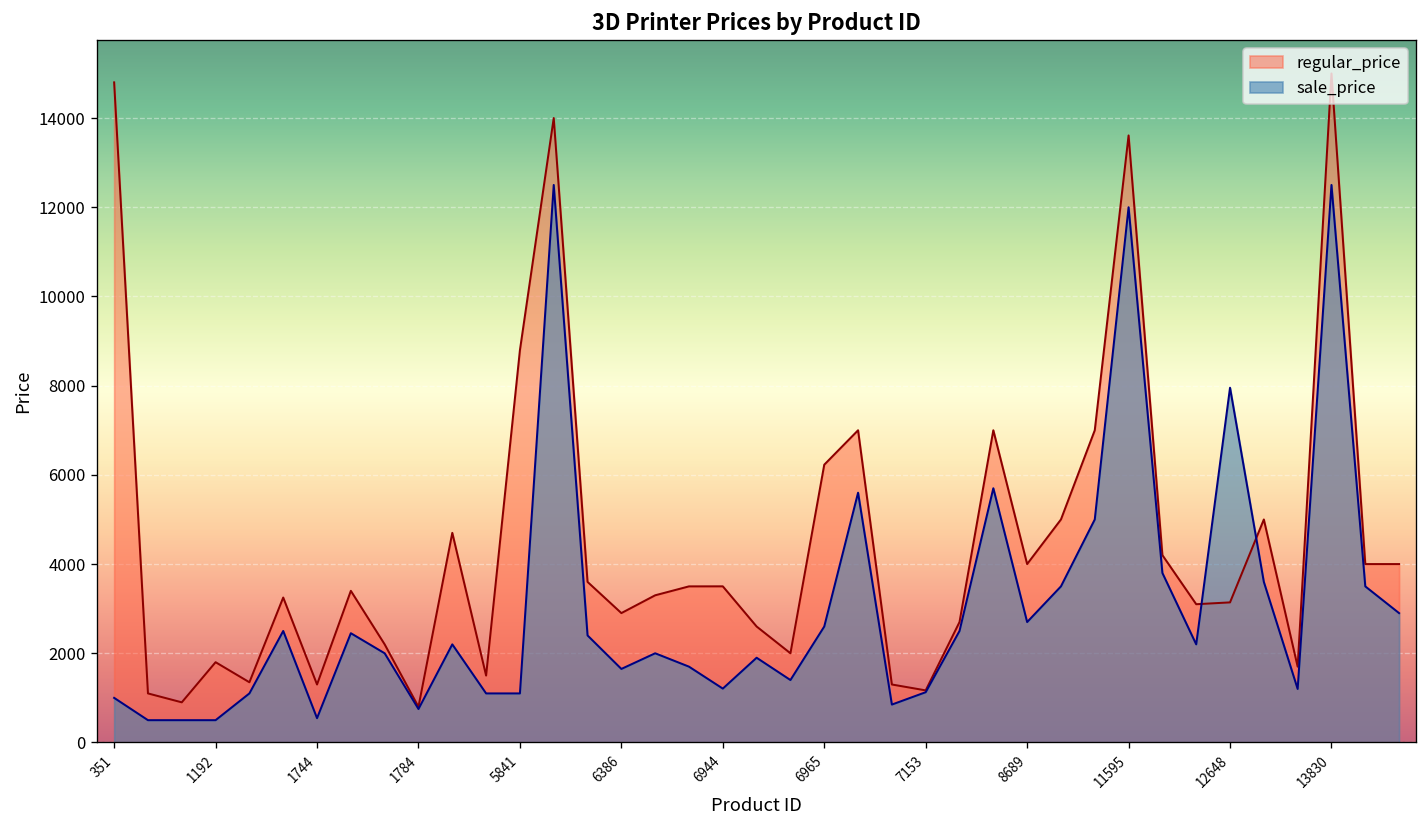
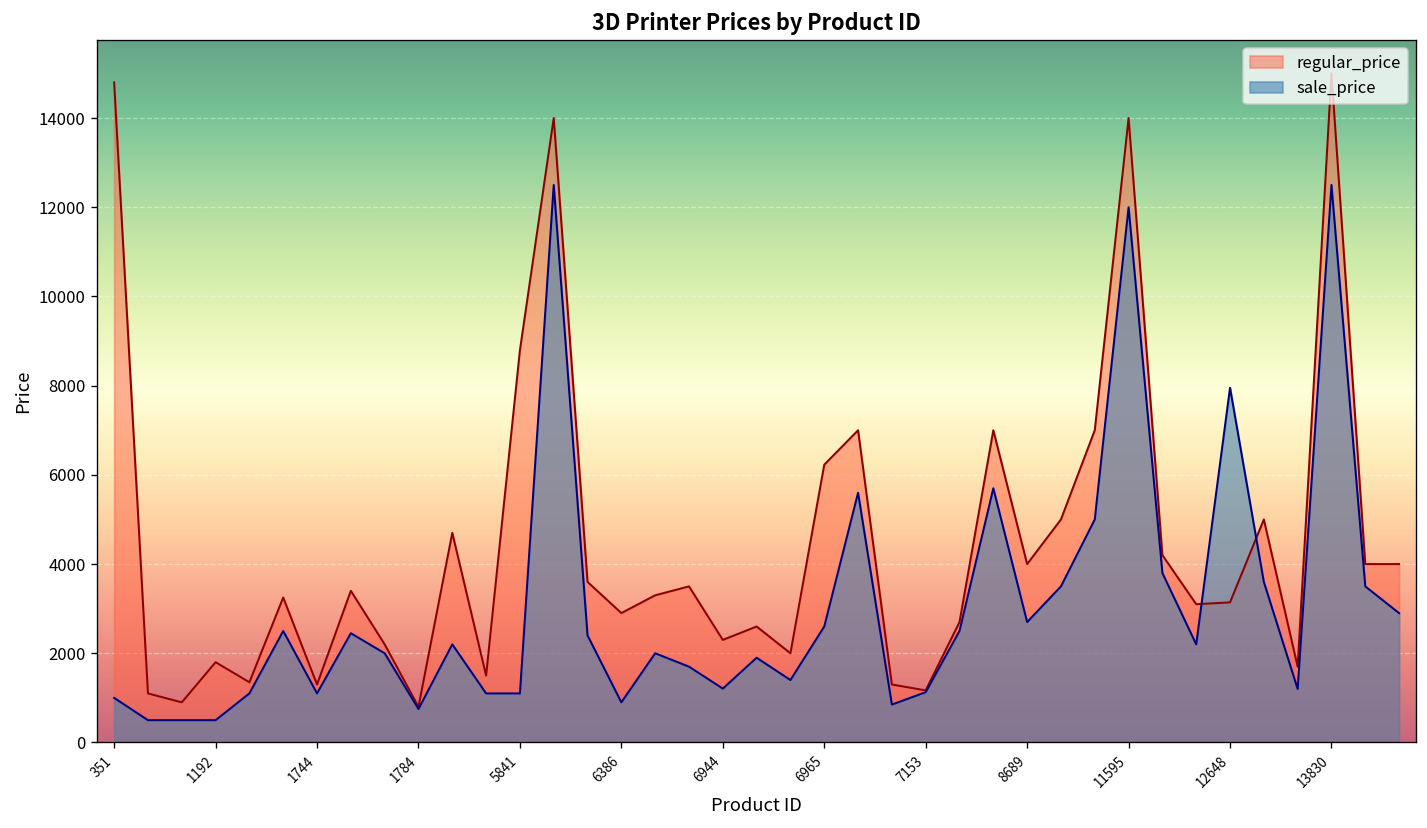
sale_price, 1744: 500 -> 1100
sale_price, 6386: 1600 -> 900
regular_price, 6944: 3500 -> 2300
regular_price, 11595: 13600 -> 14000
